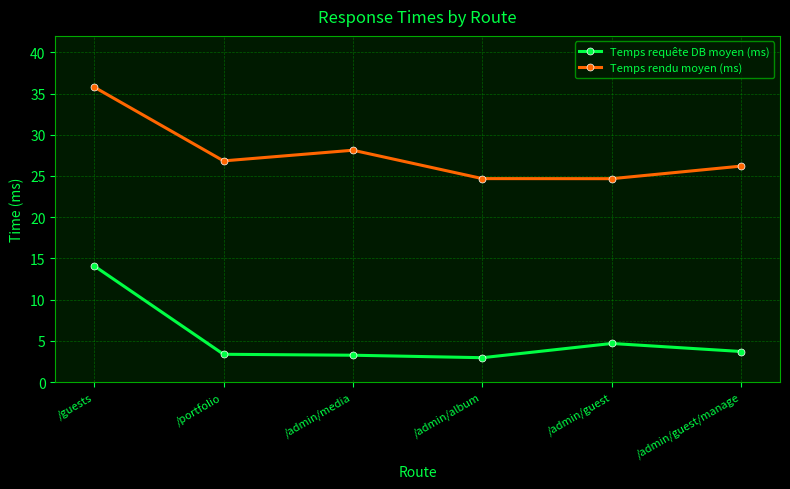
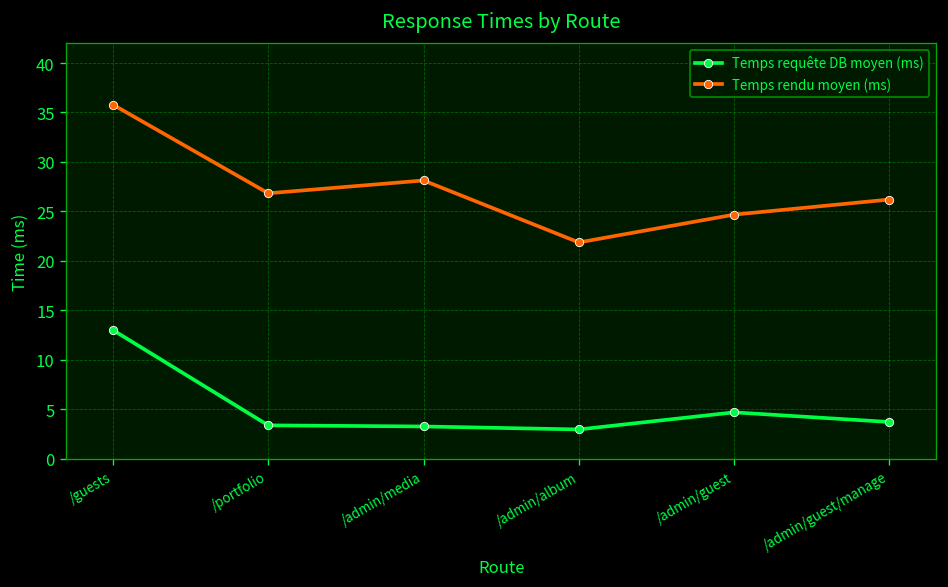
Temps requête DB moyen (ms), /guests: 14 -> 13
Temps rendu moyen (ms), /admin/album: 25 -> 22
